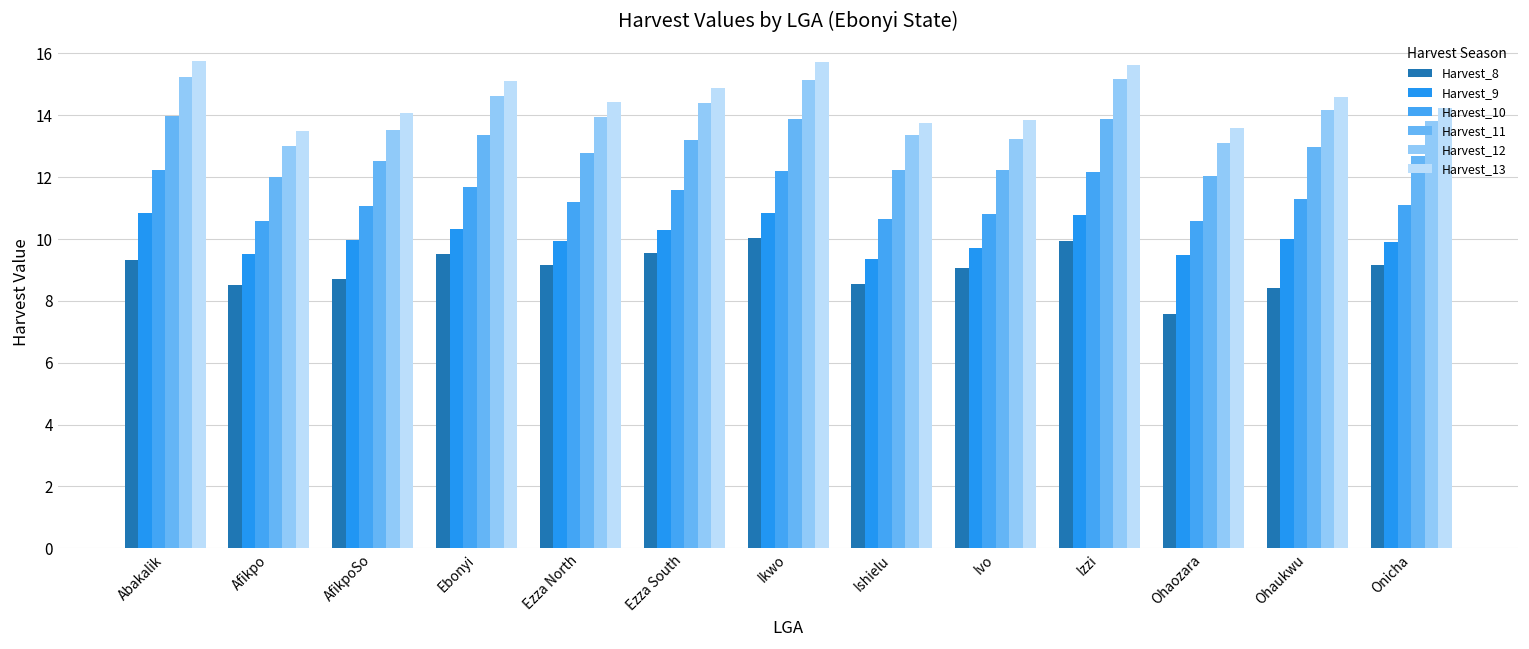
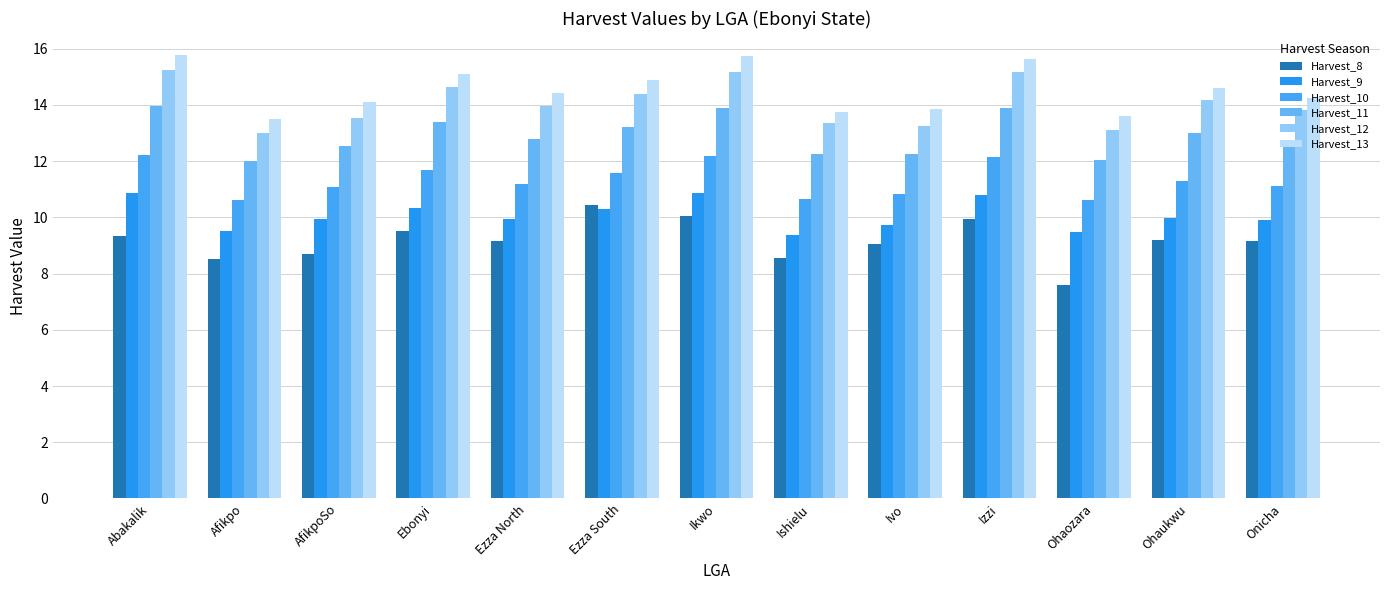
Harvest_8, Ezza South: 9.5 -> 10.4
Harvest_8, Ohaukwu: 8.4 -> 9.2
